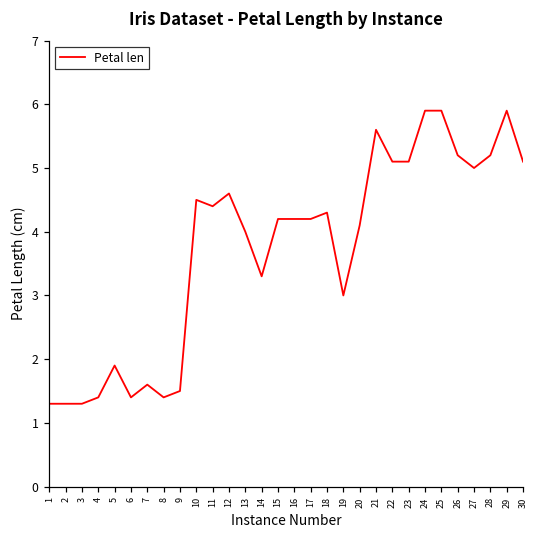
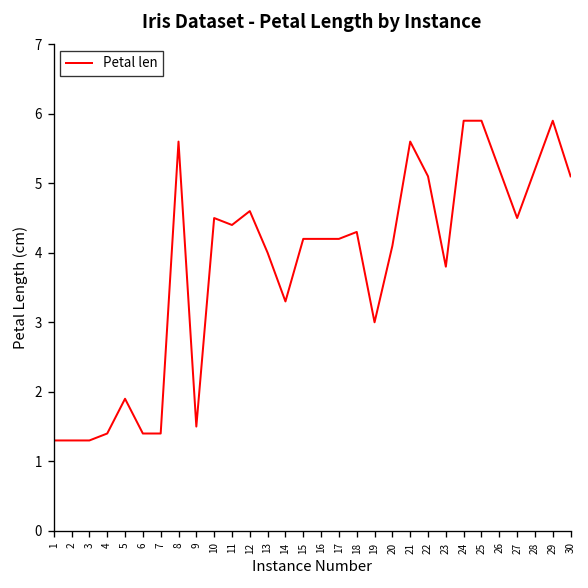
7: 1.6 -> 1.4
8: 1.4 -> 5.6
23: 5.1 -> 3.8
27: 5.0 -> 4.5
